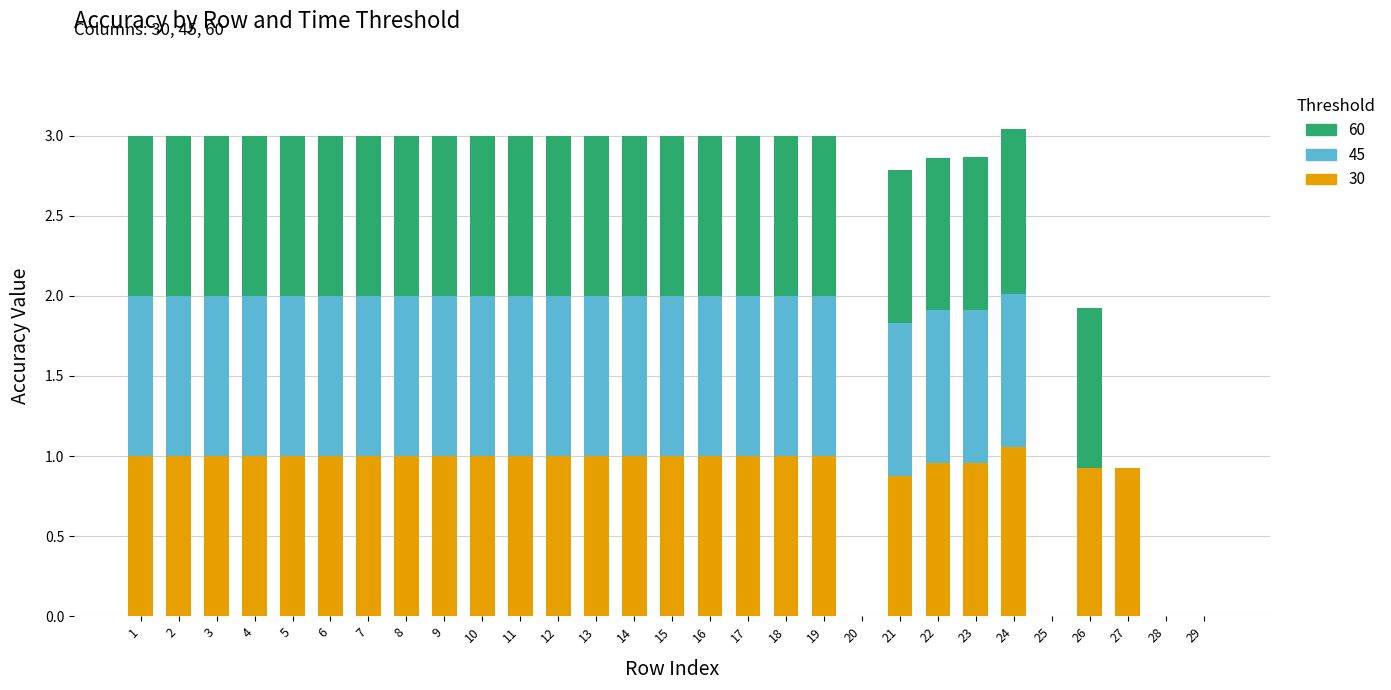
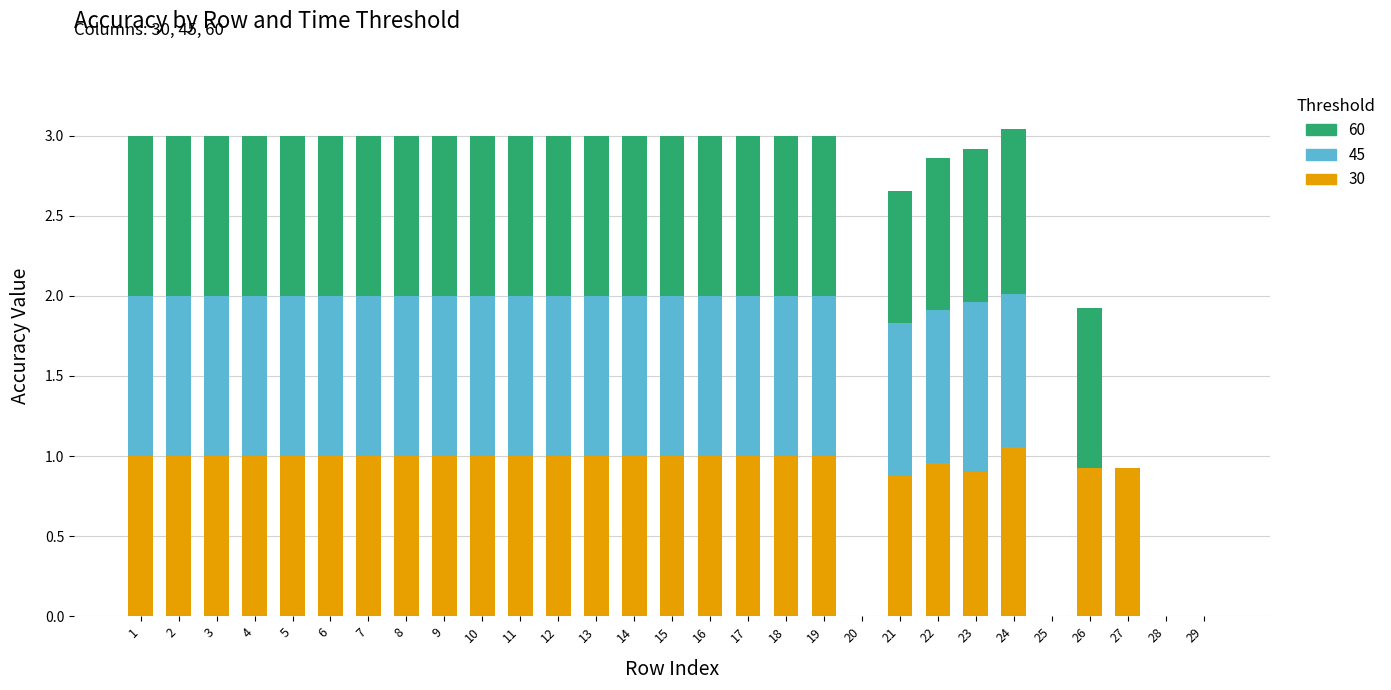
60, 21: 0.95 -> 0.82
30, 23: 0.96 -> 0.90
45, 23: 0.96 -> 1.06
